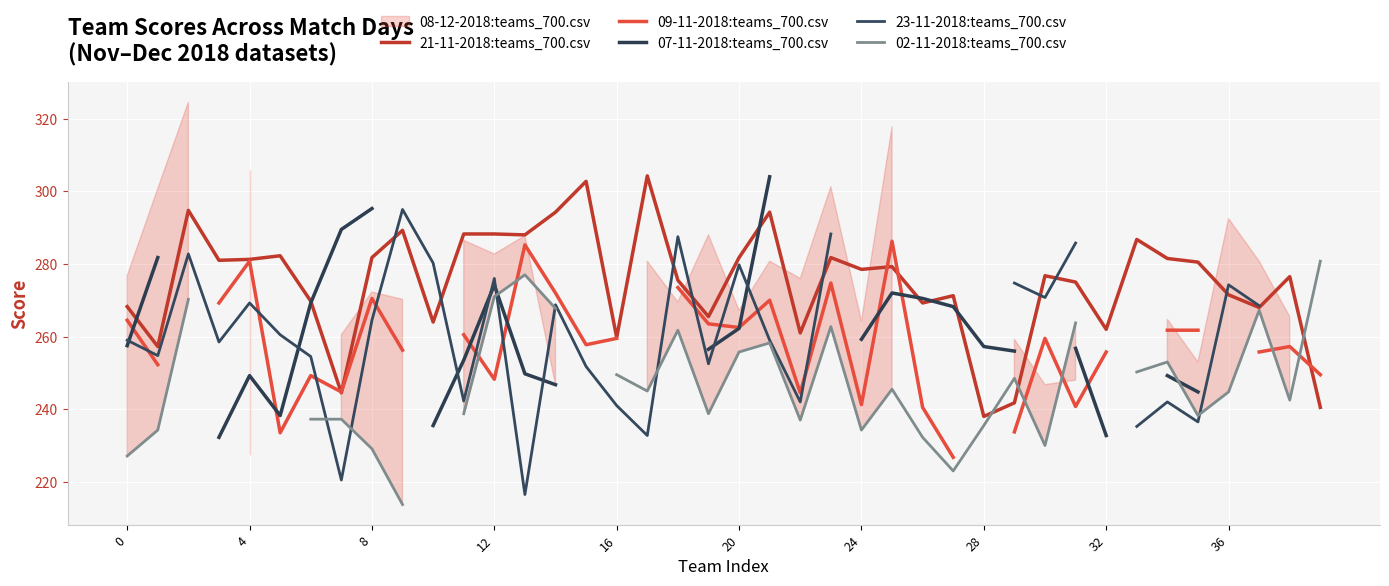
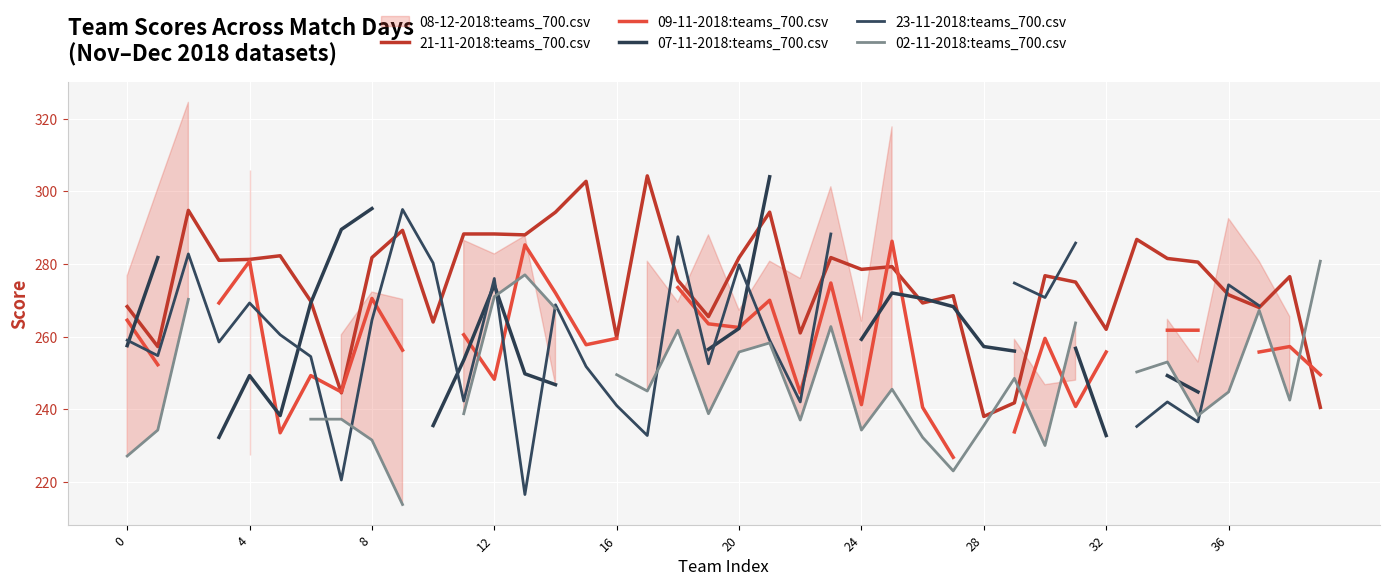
02-11-2018:teams_700.csv, 8: 229 -> 232
